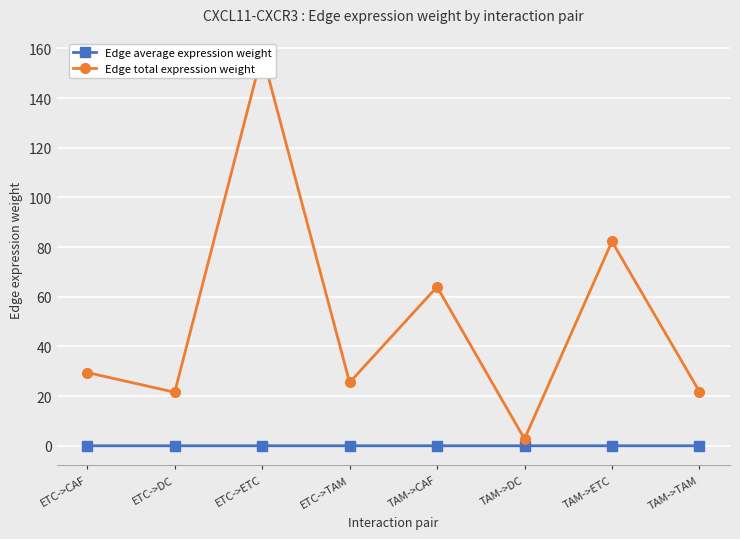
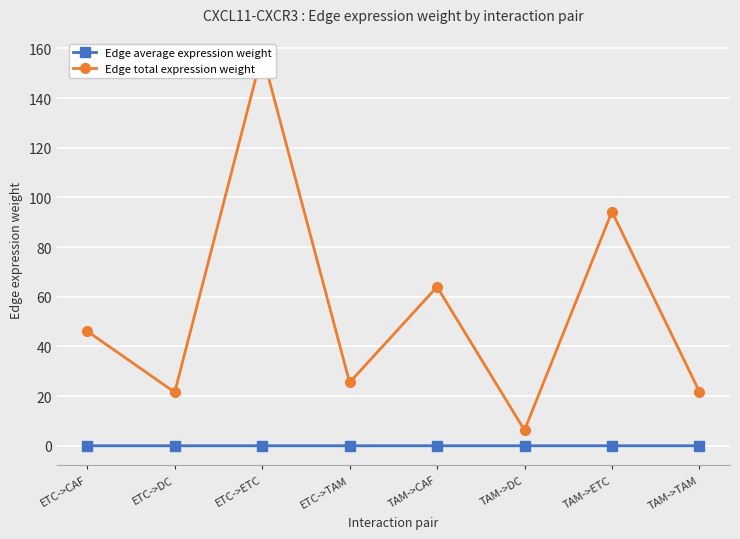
Edge total expression weight, ETC->CAF: 29 -> 46
Edge total expression weight, TAM->DC: 3 -> 6
Edge total expression weight, TAM->ETC: 82 -> 94
